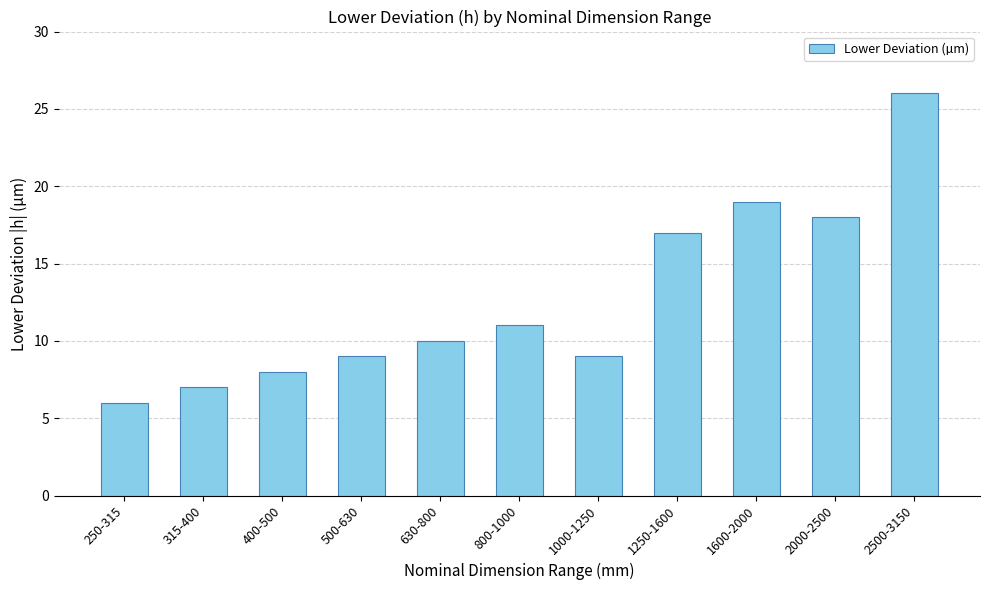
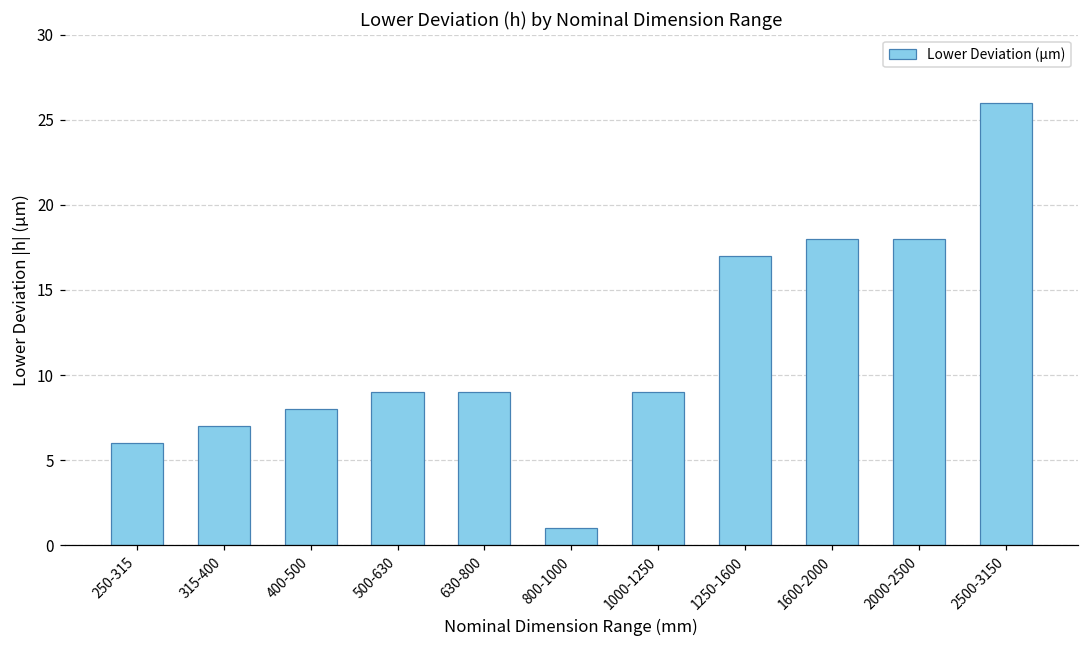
630-800: 10 -> 9
800-1000: 11 -> 1
1600-2000: 19 -> 18
